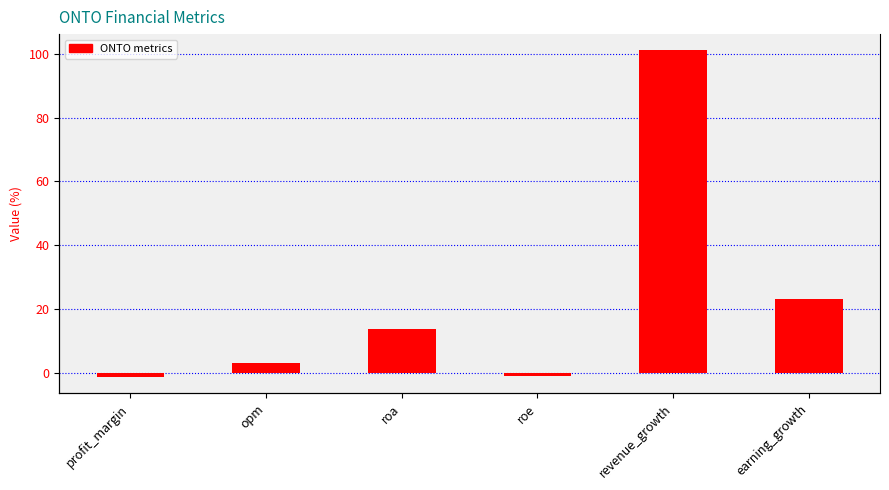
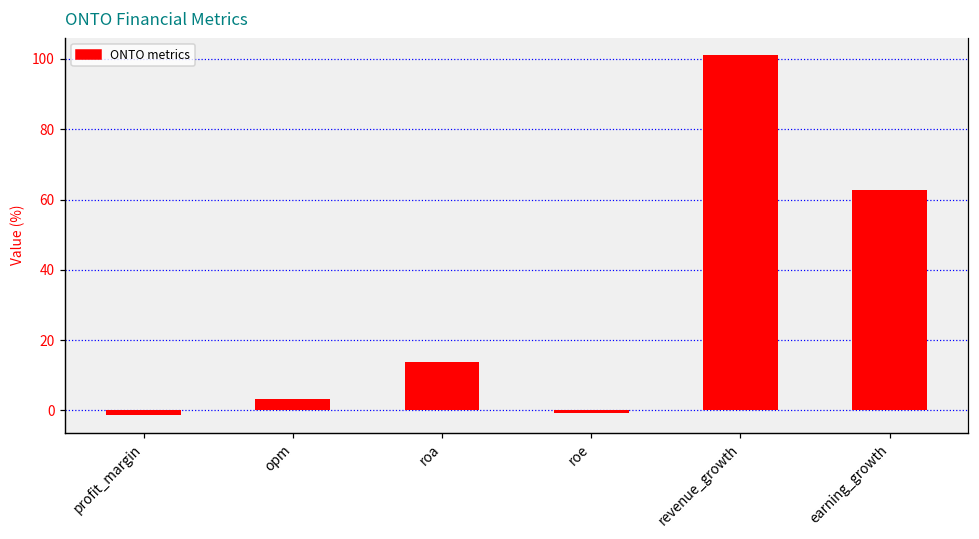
earning_growth: 23 -> 63
